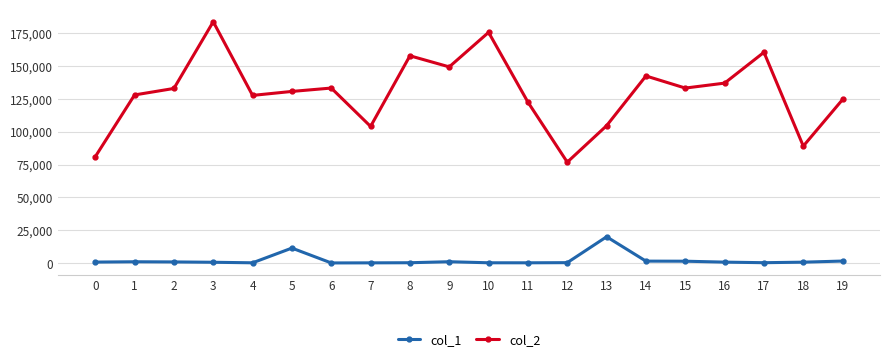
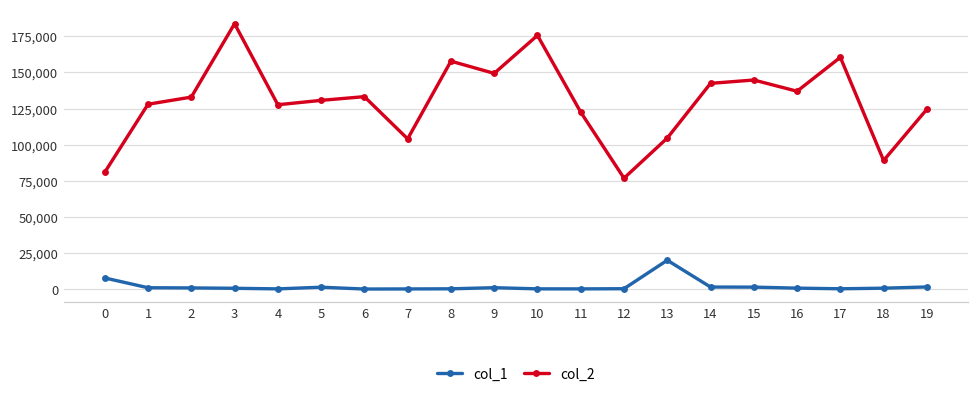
col_1, 0: 1,000 -> 8,000
col_1, 5: 12,000 -> 1,000
col_2, 15: 133,000 -> 145,000
